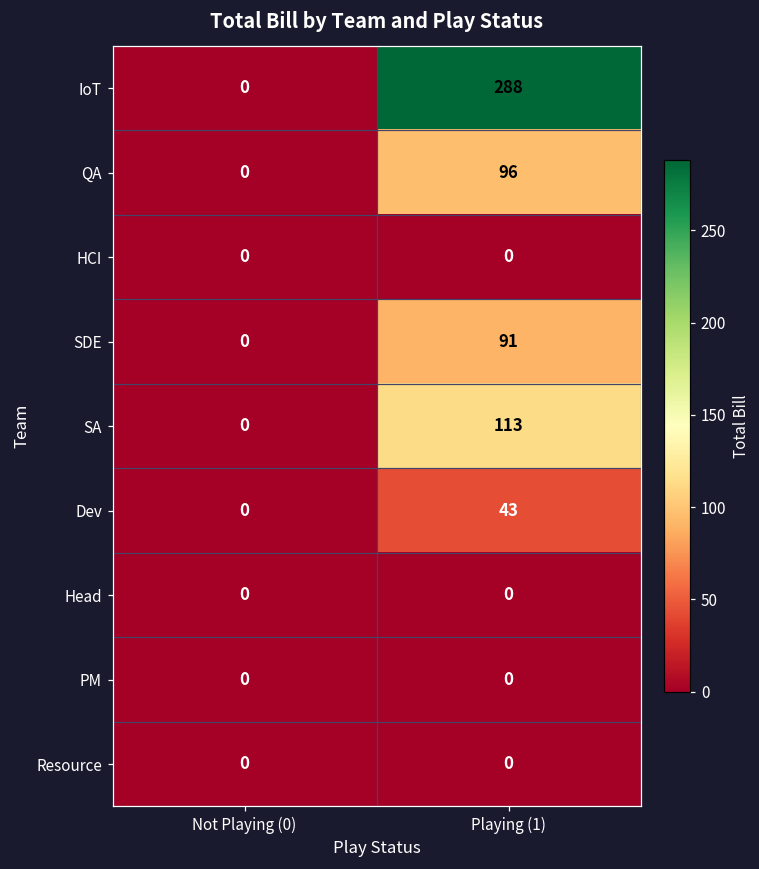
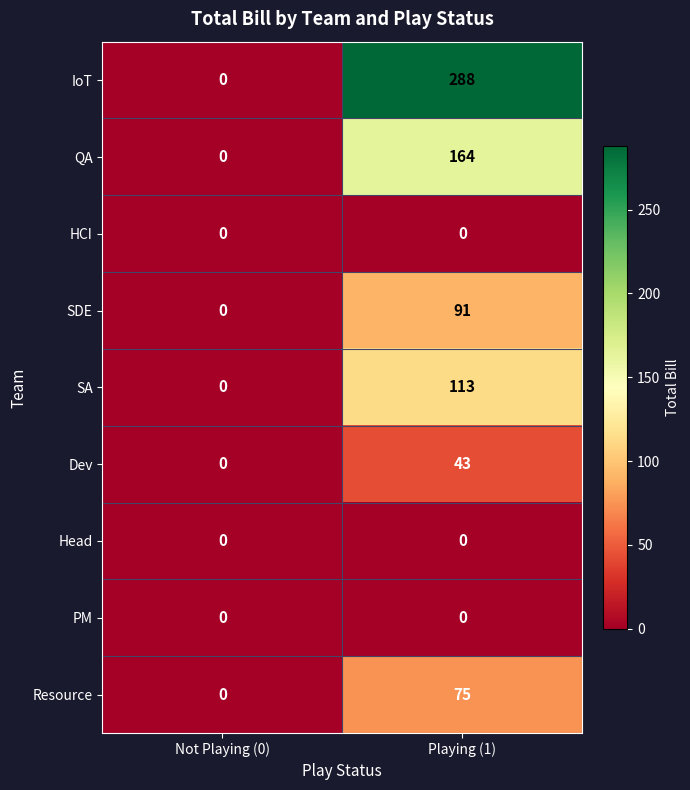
QA, Playing (1): 96 -> 164
Resource, Playing (1): 0 -> 75
